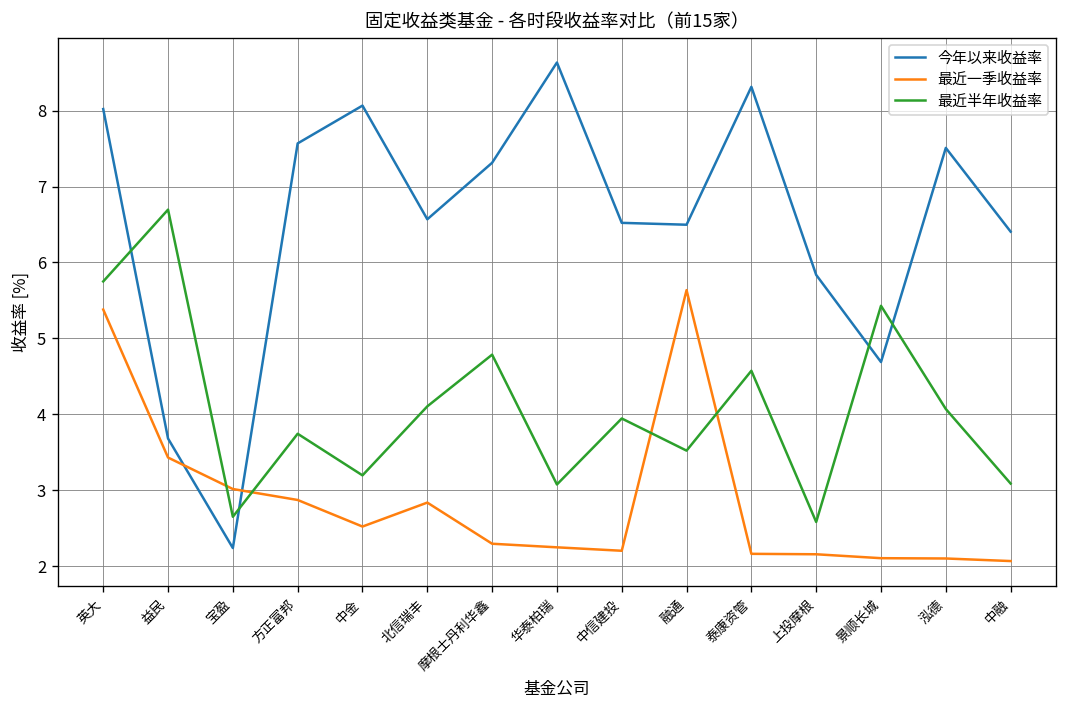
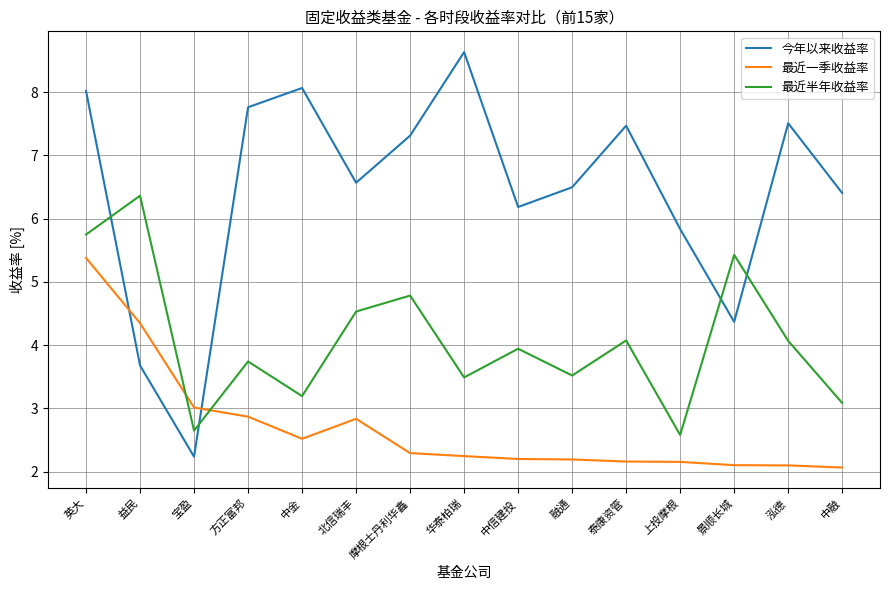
最近一季收益率, 益民: 3.4 -> 4.3
最近半年收益率, 益民: 6.7 -> 6.4
今年以来收益率, 方正富邦: 7.6 -> 7.8
最近半年收益率, 北信瑞丰: 4.1 -> 4.5
最近半年收益率, 华泰柏瑞: 3.1 -> 3.5
今年以来收益率, 中信建投: 6.5 -> 6.2
最近一季收益率, 融通: 5.6 -> 2.2
今年以来收益率, 泰康资管: 8.3 -> 7.5
最近半年收益率, 泰康资管: 4.6 -> 4.1
今年以来收益率, 景顺长城: 4.7 -> 4.4
